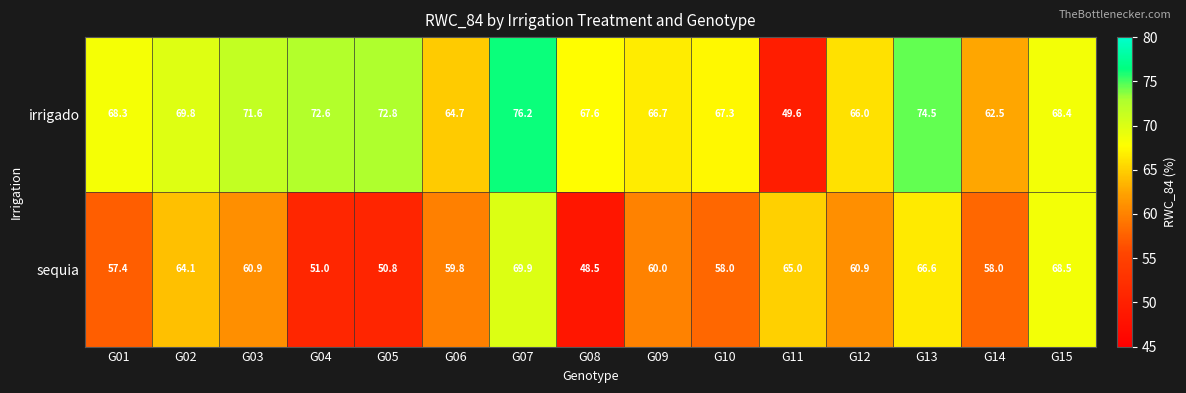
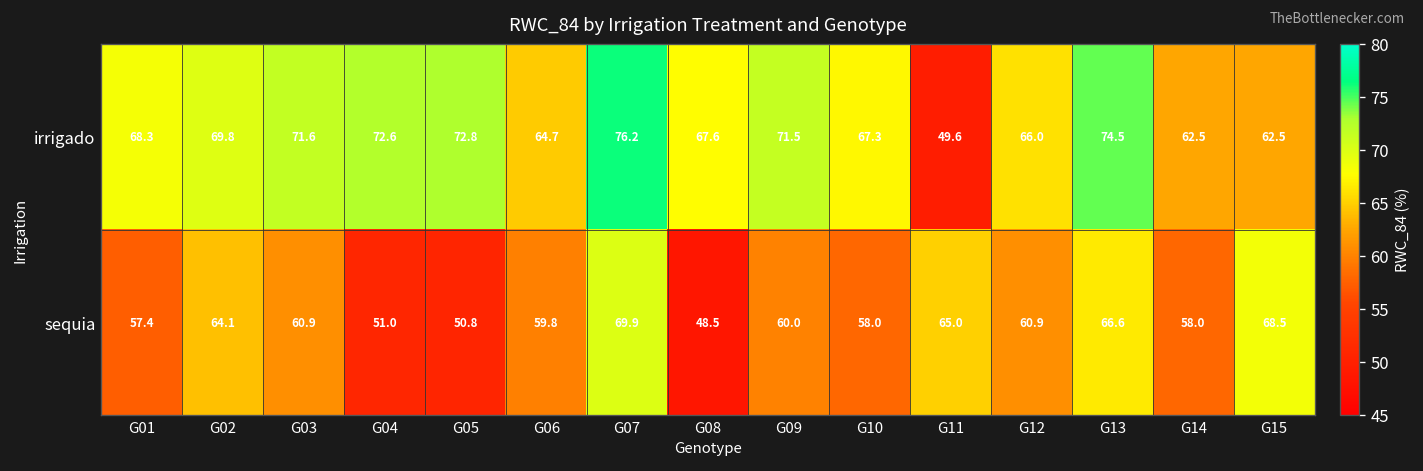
irrigado, G09: 66.7 -> 71.5
irrigado, G15: 68.4 -> 62.5
